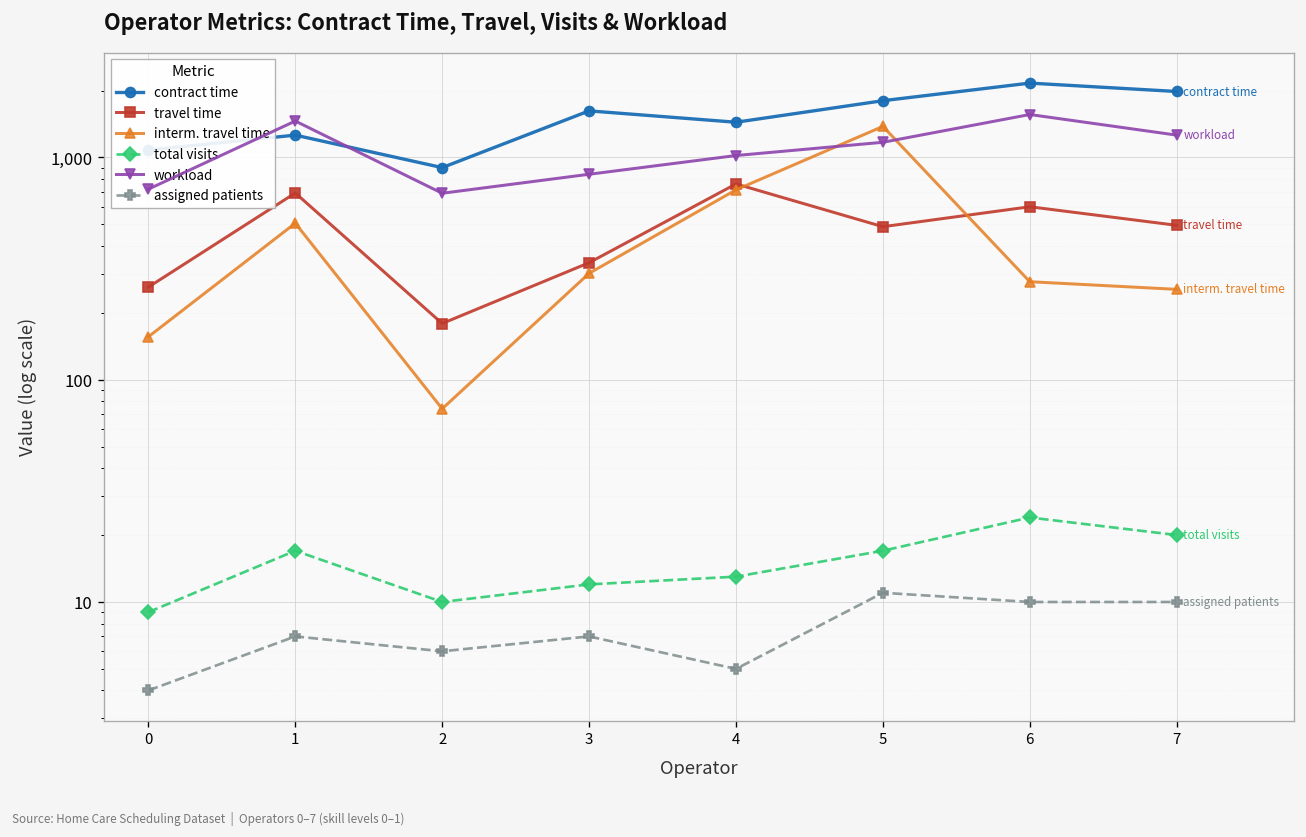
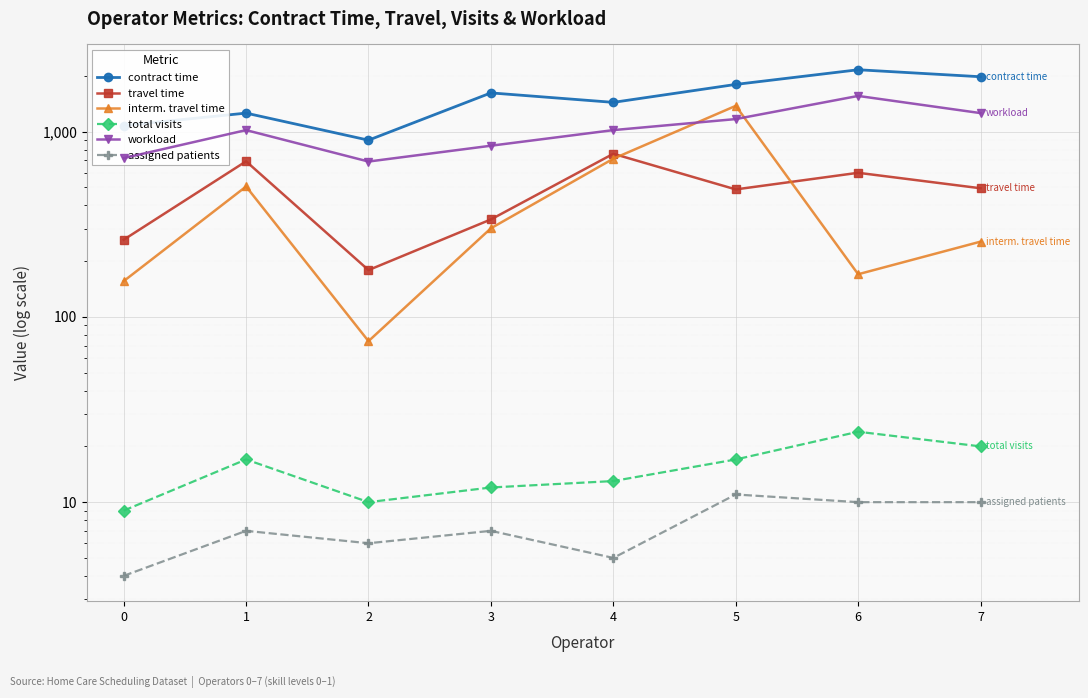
workload, 1: 1,500 -> 1,000
interm. travel time, 6: 280 -> 170
